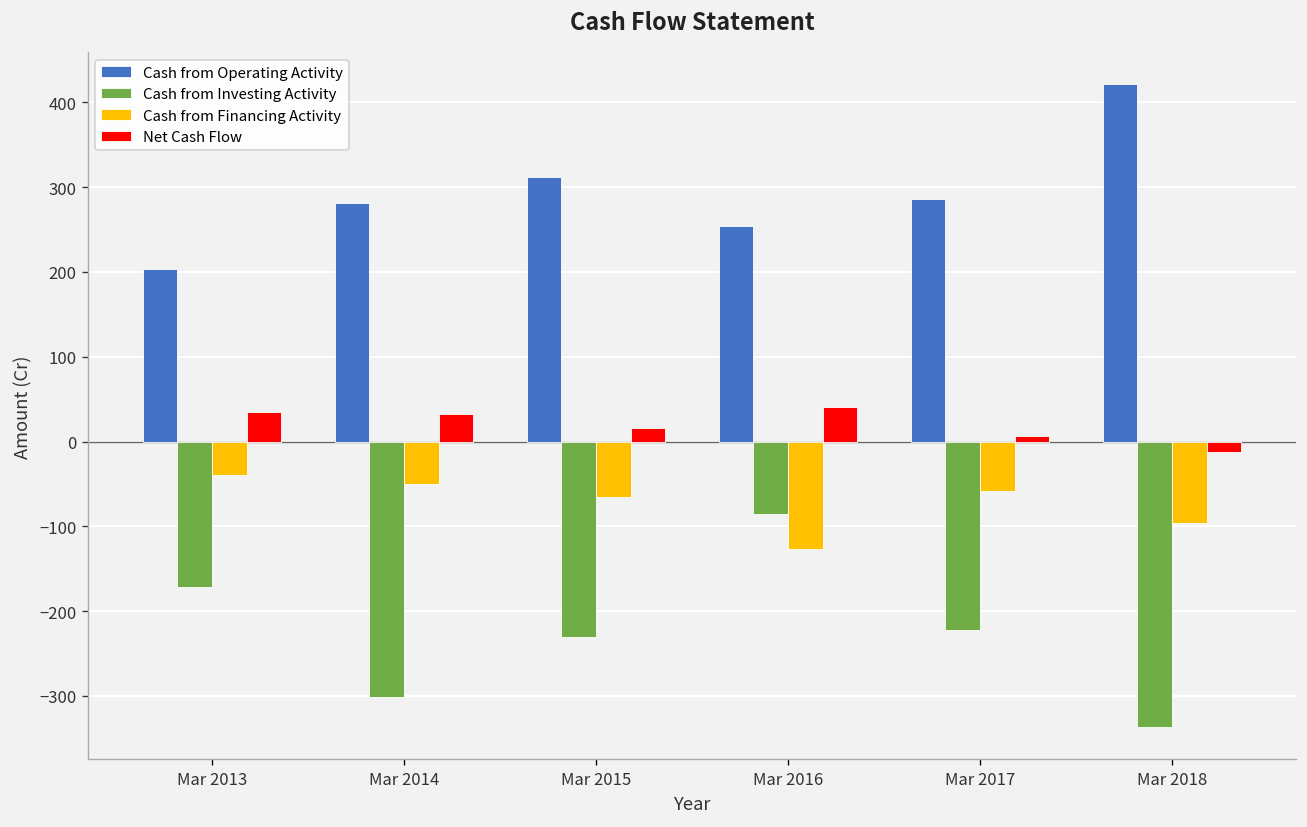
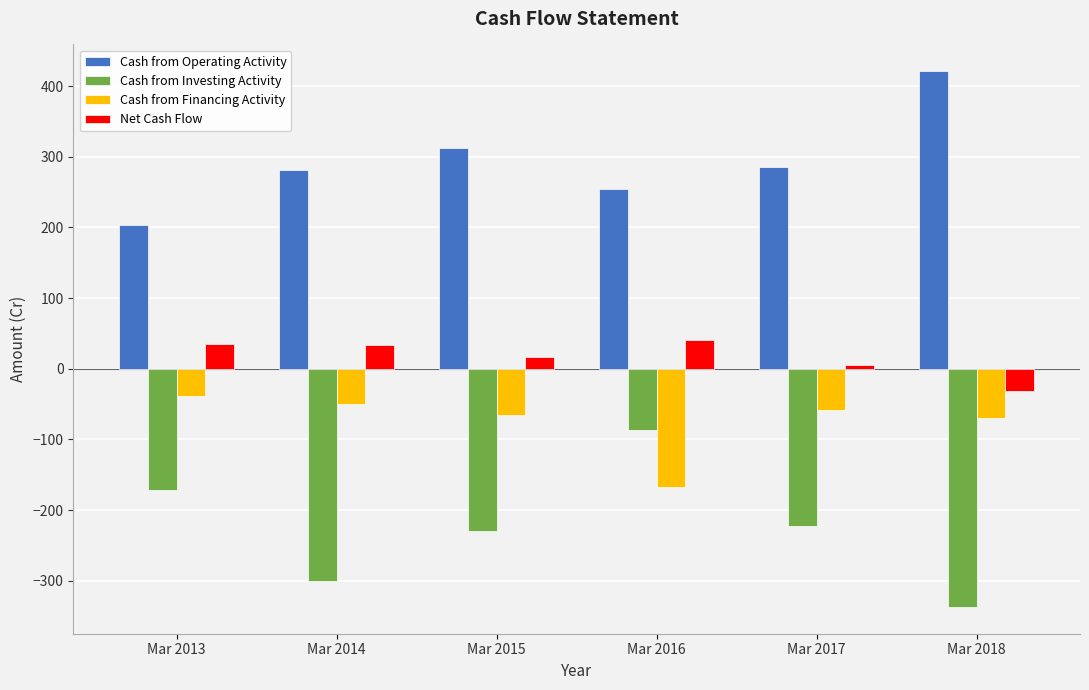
Cash from Financing Activity, Mar 2016: -130 -> -170
Cash from Financing Activity, Mar 2018: -100 -> -70
Net Cash Flow, Mar 2018: -10 -> -30
